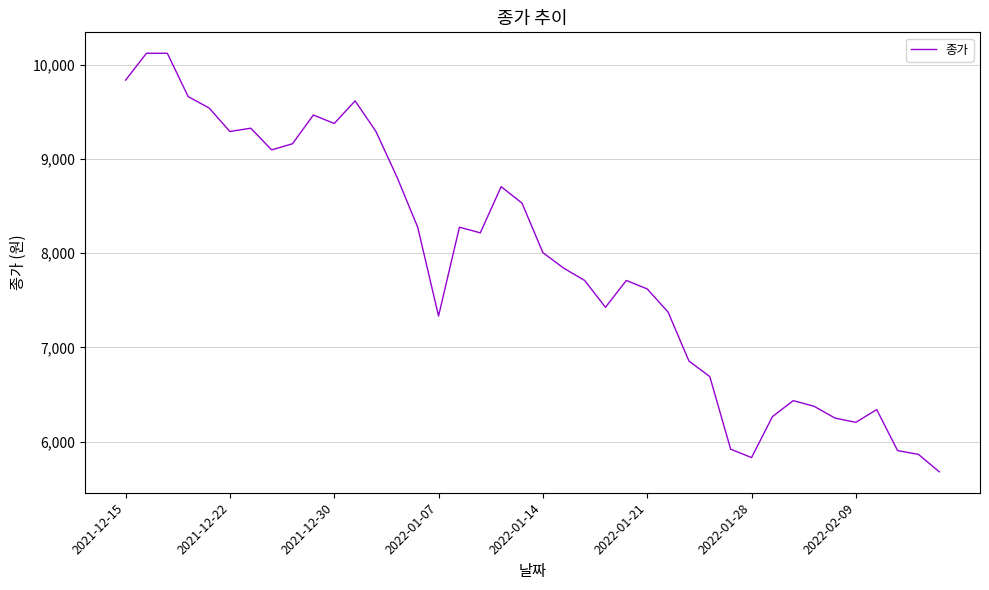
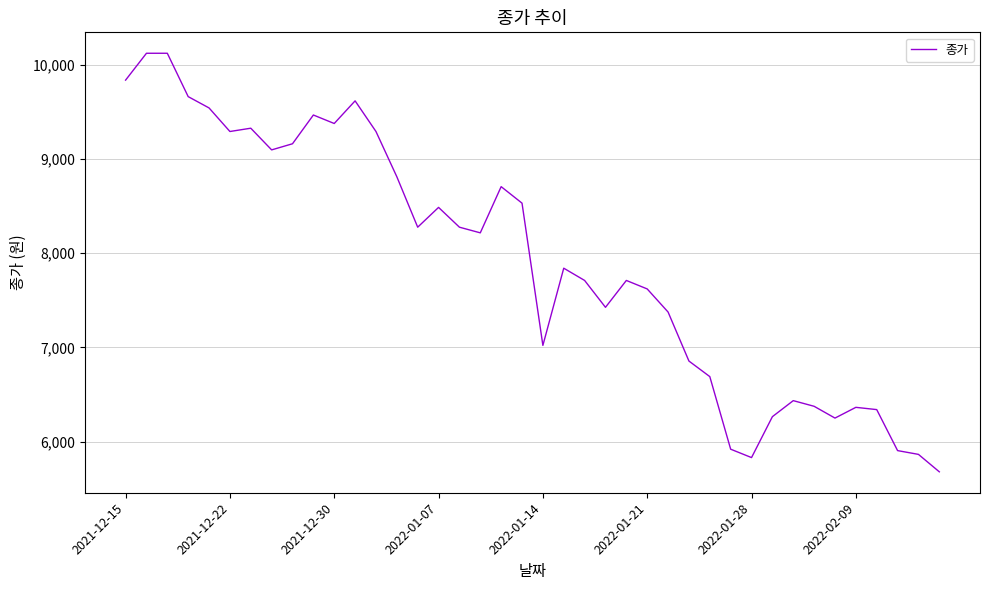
2022-01-07: 7,300 -> 8,500
2022-01-14: 8,000 -> 7,000
2022-02-09: 6,200 -> 6,400
